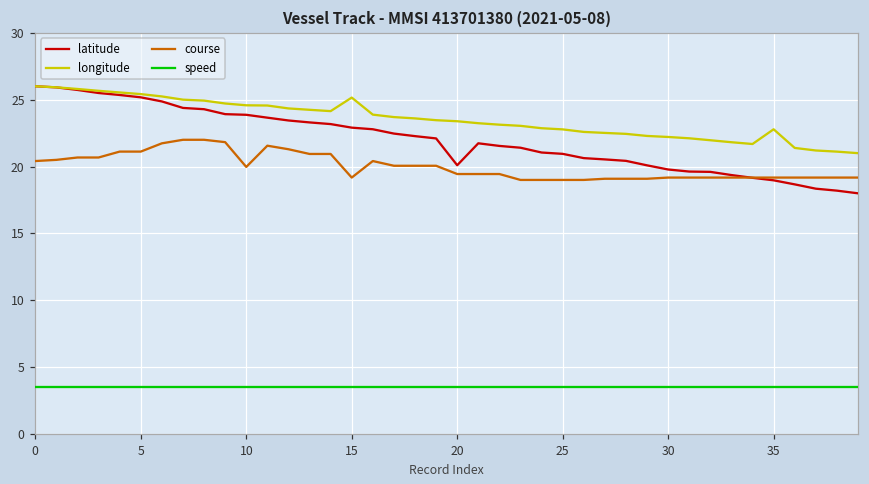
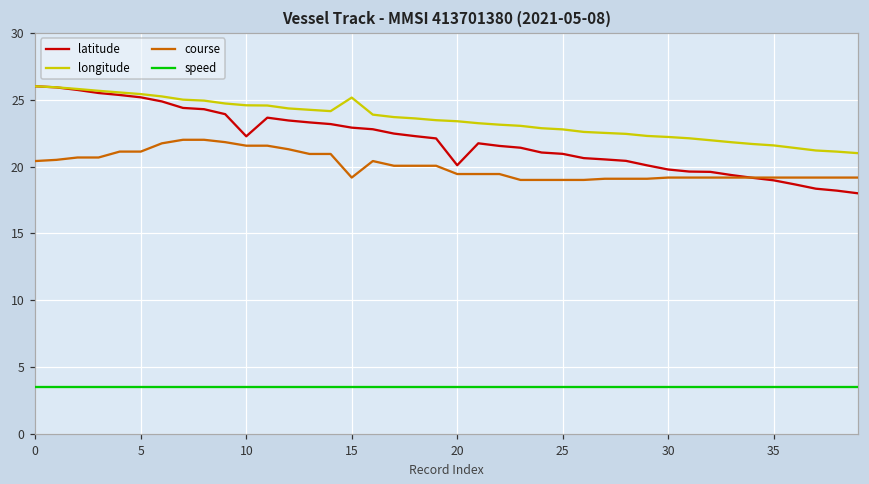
latitude, 10: 23.9 -> 22.3
course, 10: 20.0 -> 21.6
longitude, 35: 22.8 -> 21.6
